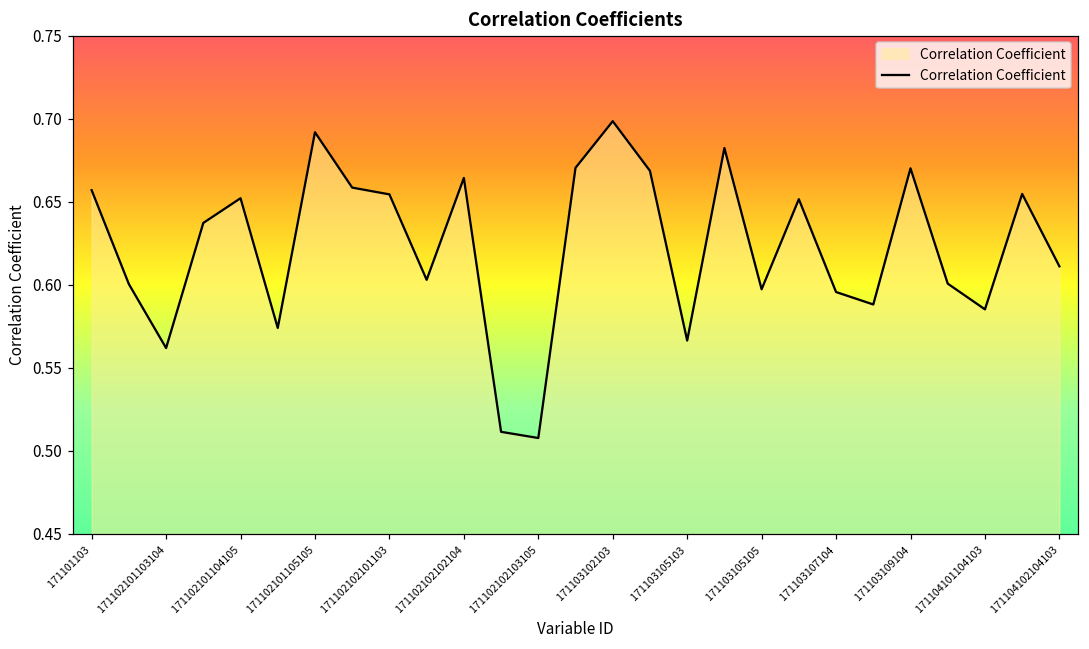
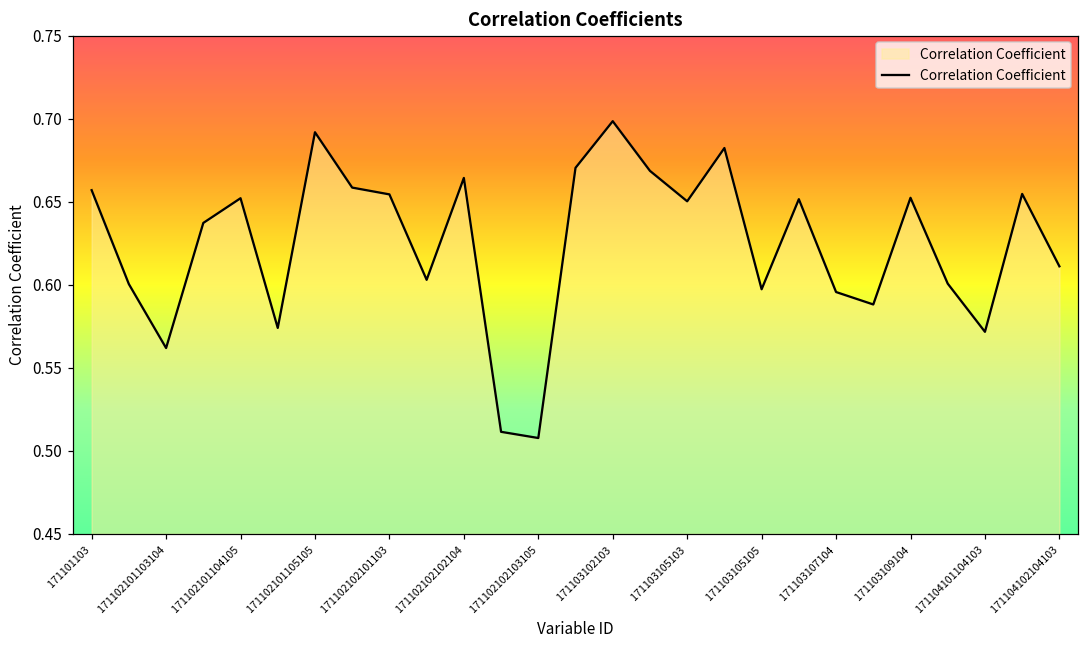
171103105103: 0.566 -> 0.650
171103109104: 0.670 -> 0.652
171104101104103: 0.585 -> 0.572
